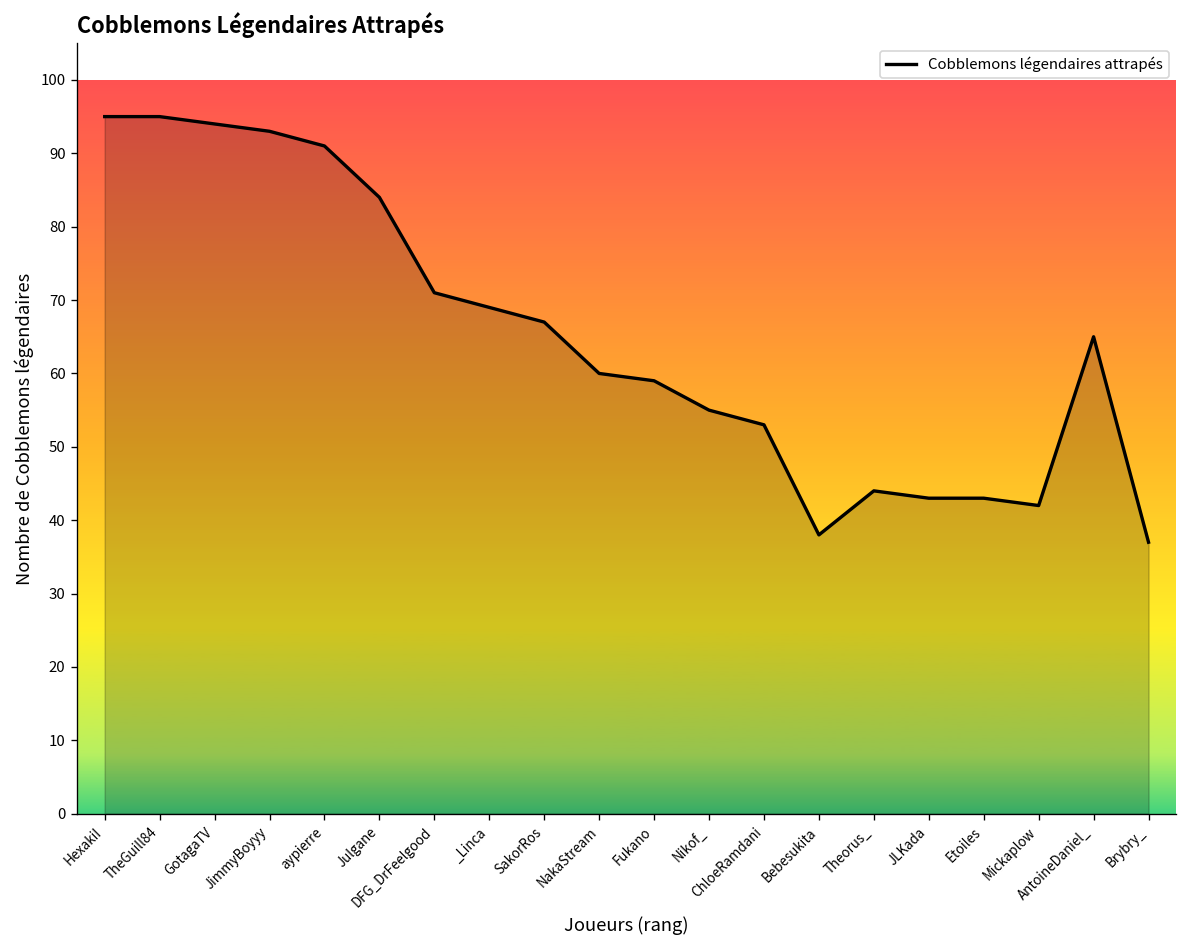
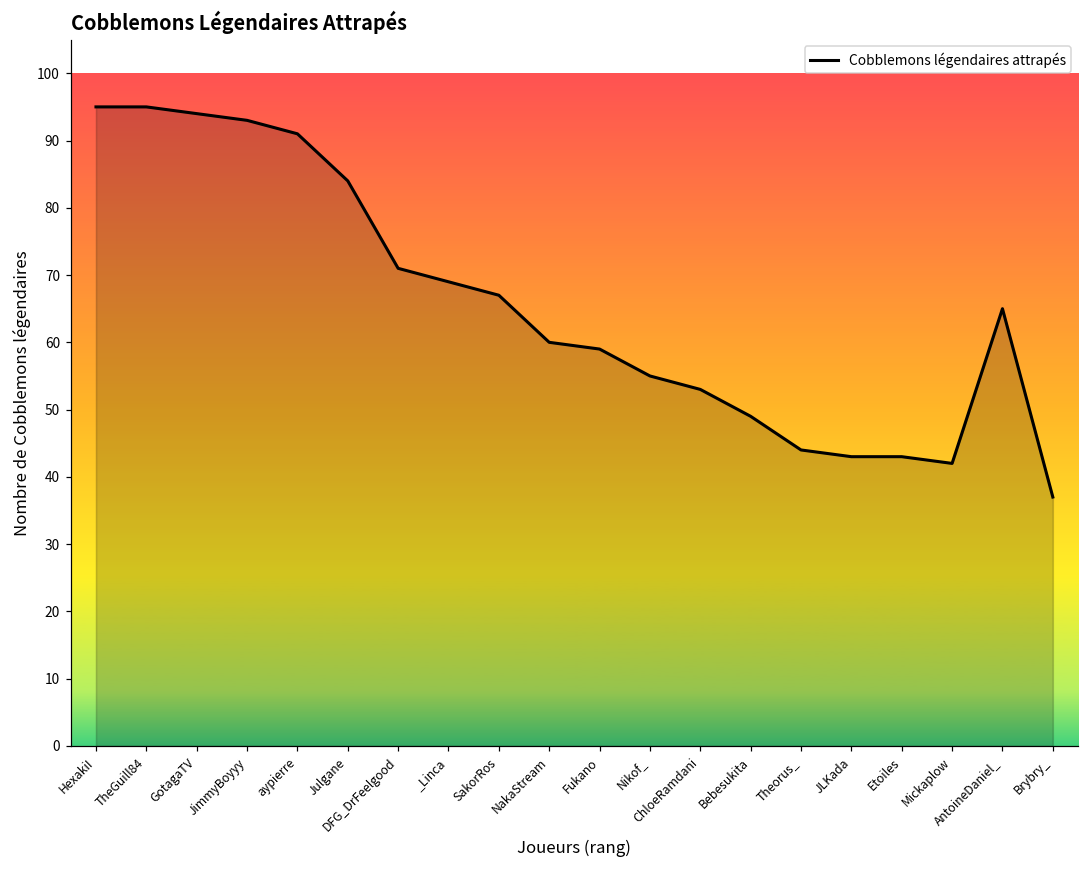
Bebesukita: 38 -> 49
